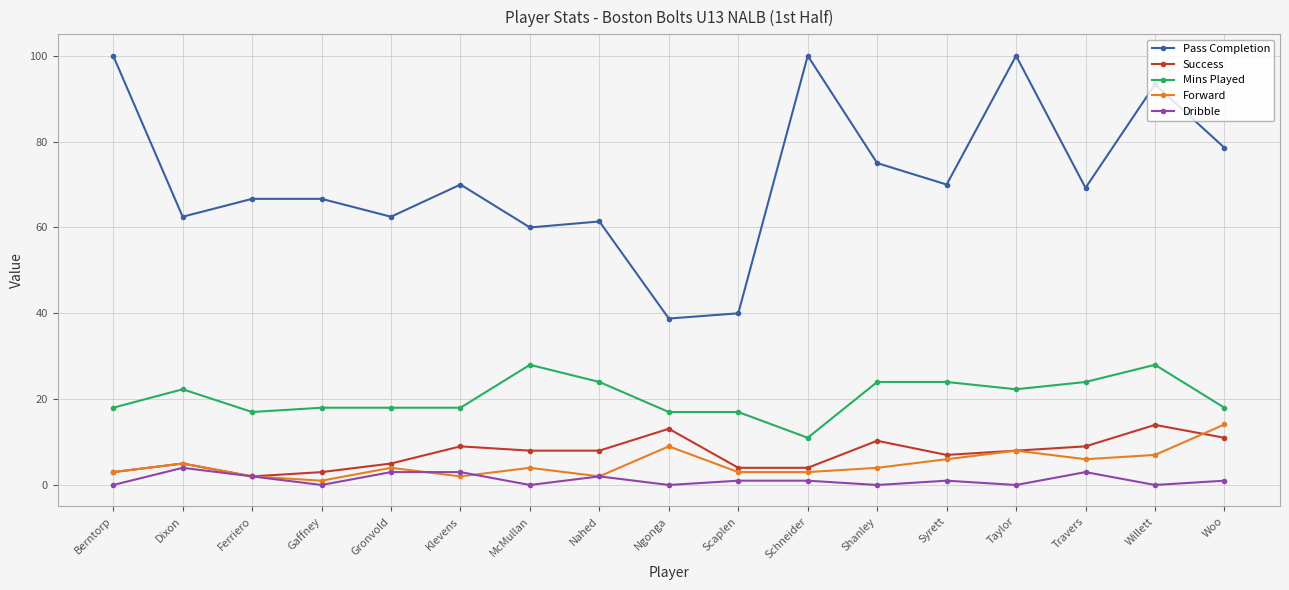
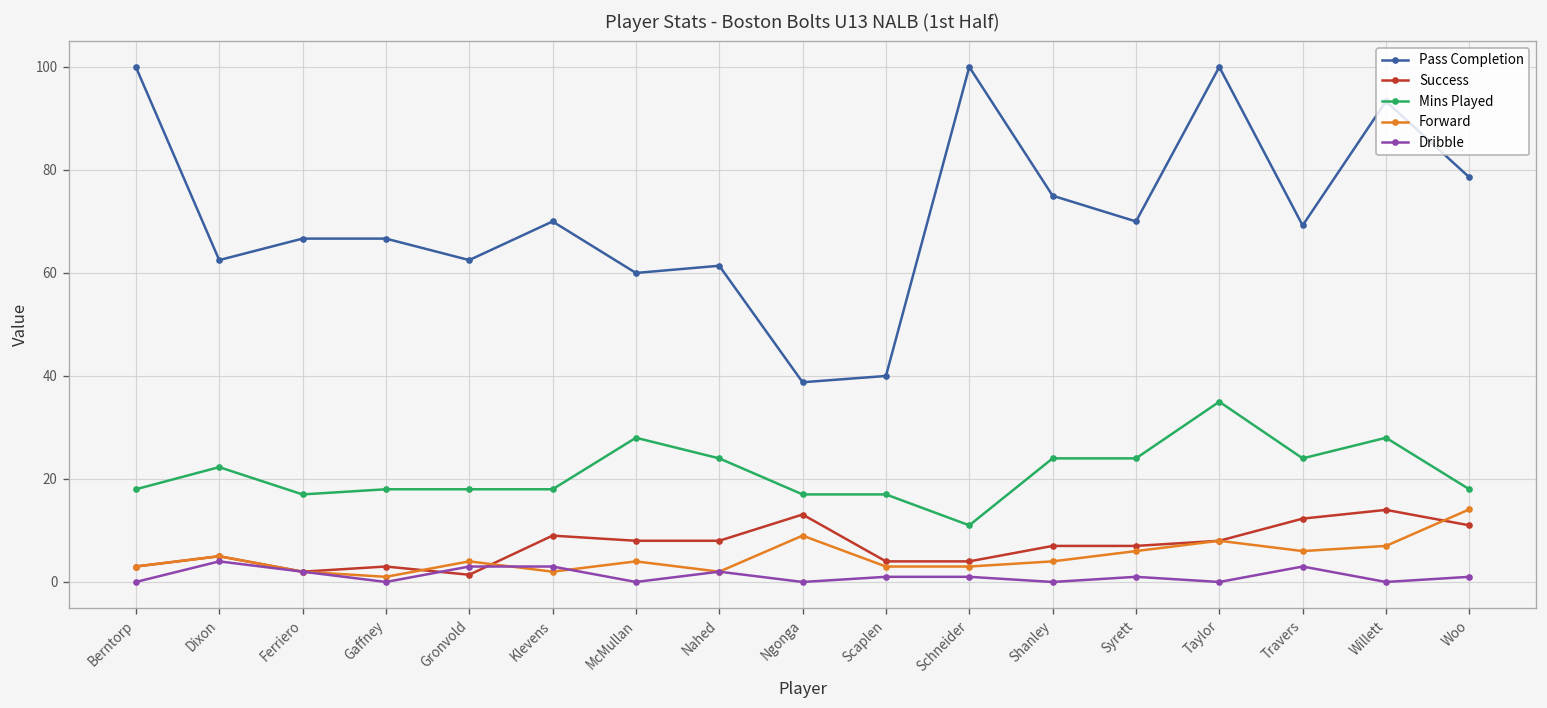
Success, Gronvold: 5 -> 1
Success, Shanley: 10 -> 7
Mins Played, Taylor: 22 -> 35
Success, Travers: 9 -> 12
